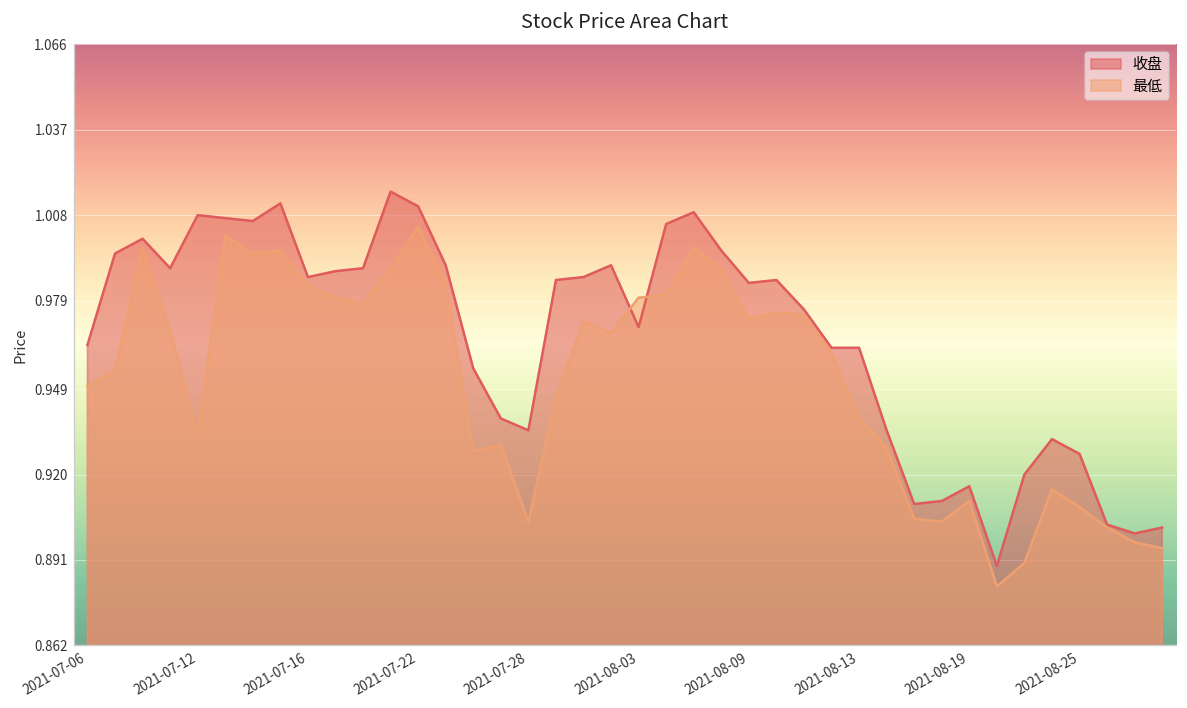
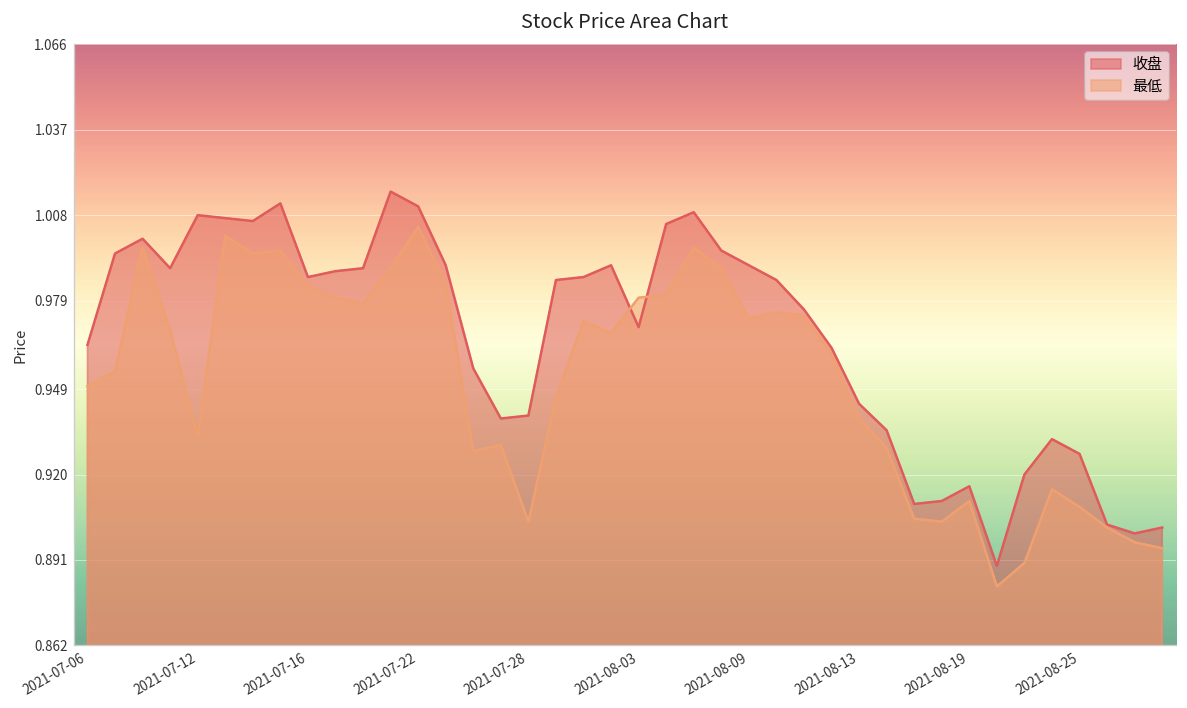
收盘, 2021-07-28: 0.935 -> 0.940
收盘, 2021-08-09: 0.985 -> 0.991
收盘, 2021-08-13: 0.963 -> 0.944
